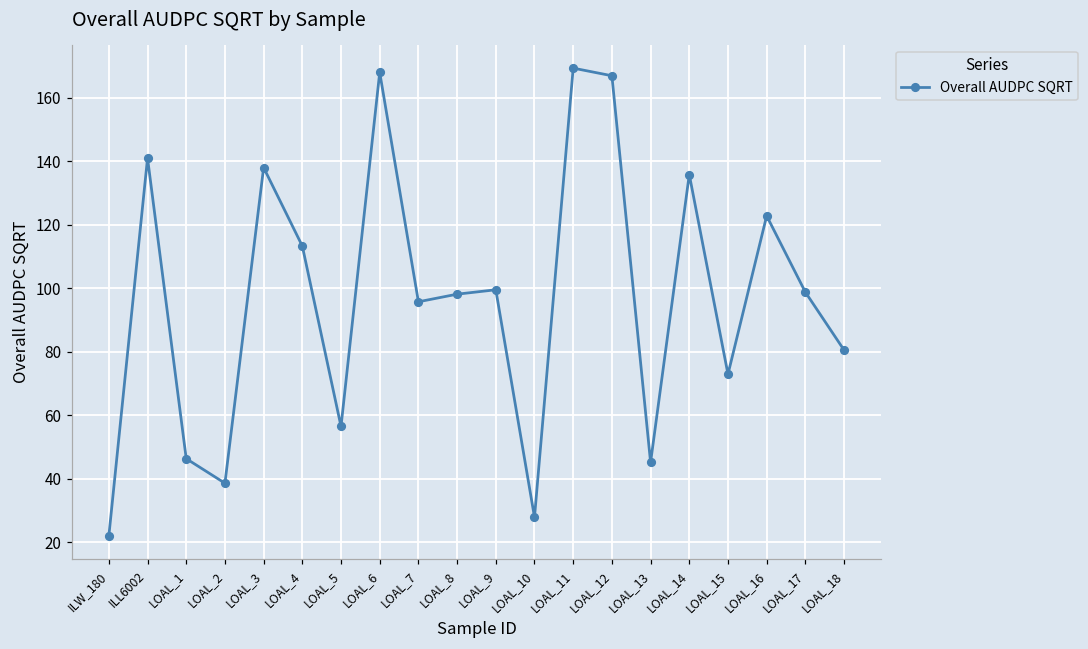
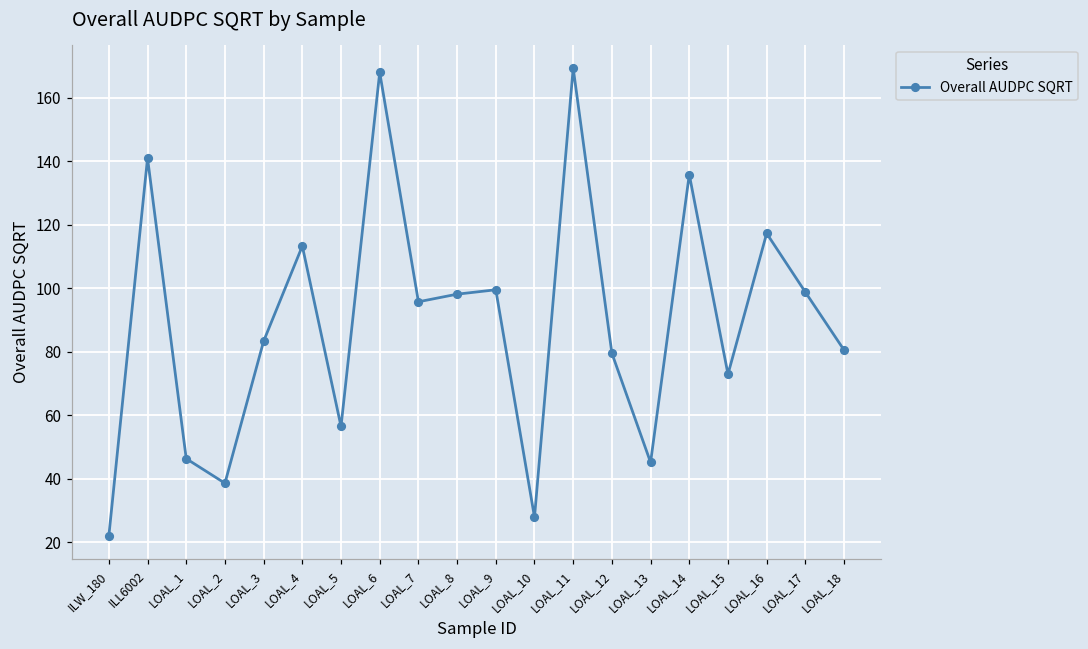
LOAL_3: 138 -> 83
LOAL_12: 167 -> 80
LOAL_16: 123 -> 117
